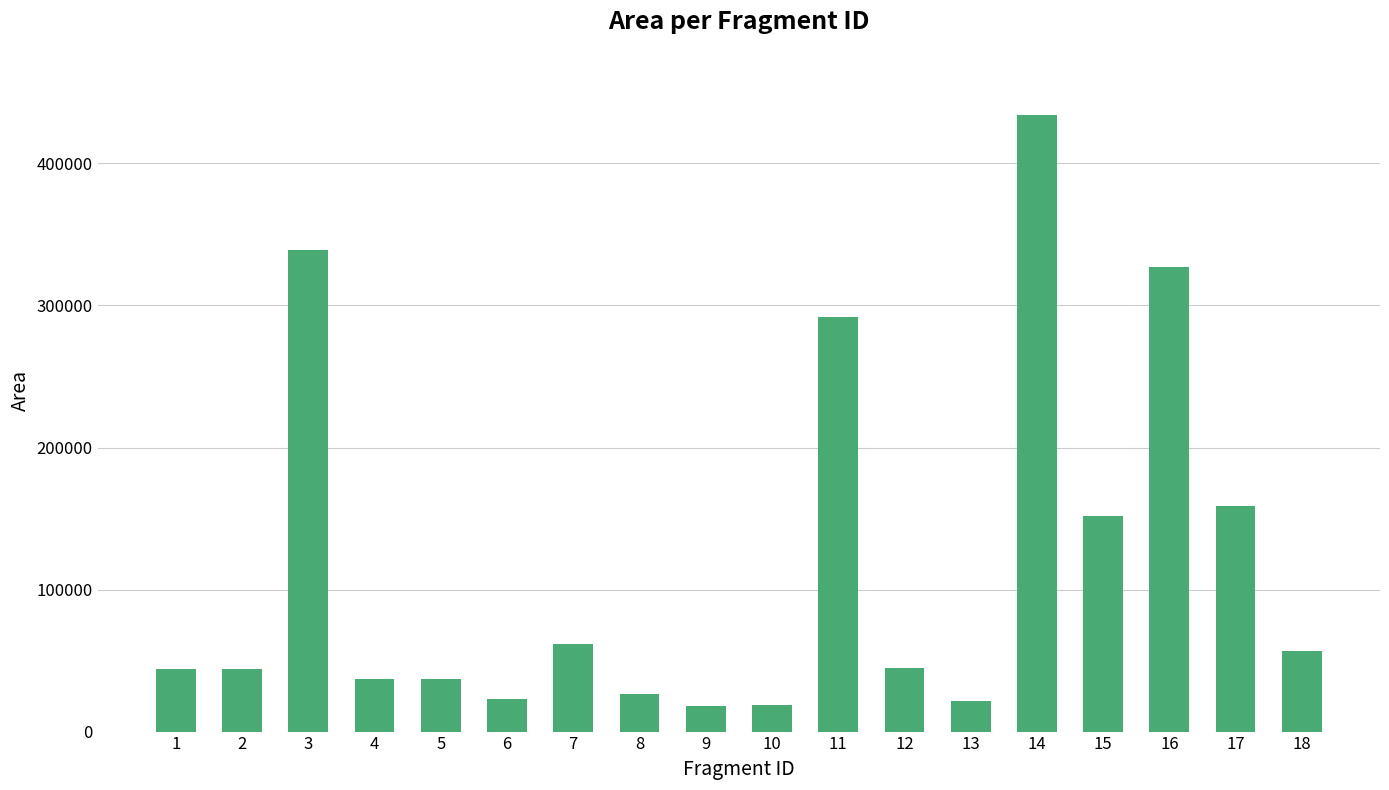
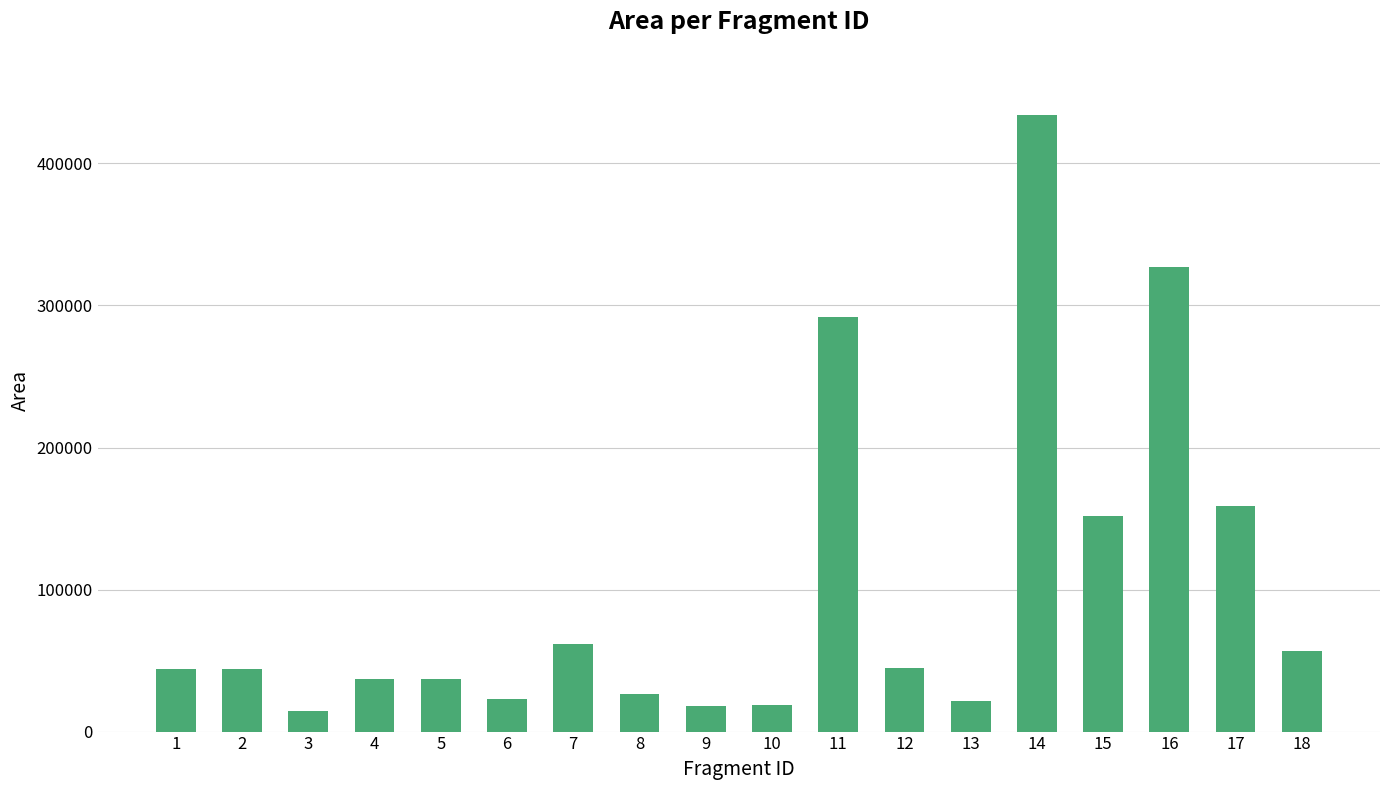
3: 339000 -> 15000
